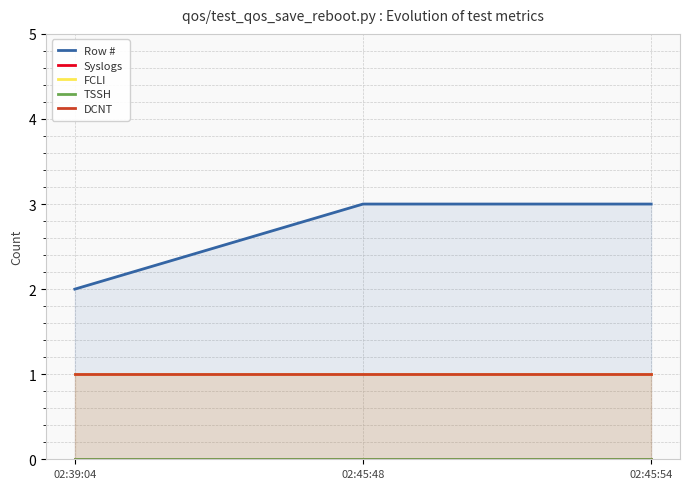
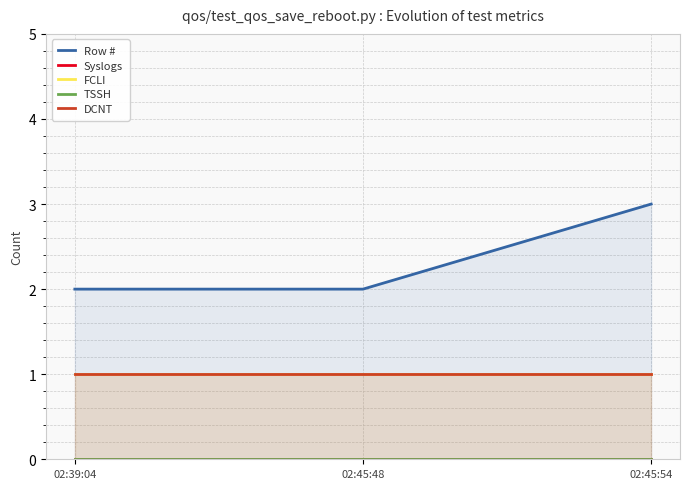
Row #, 02:45:48: 3 -> 2
